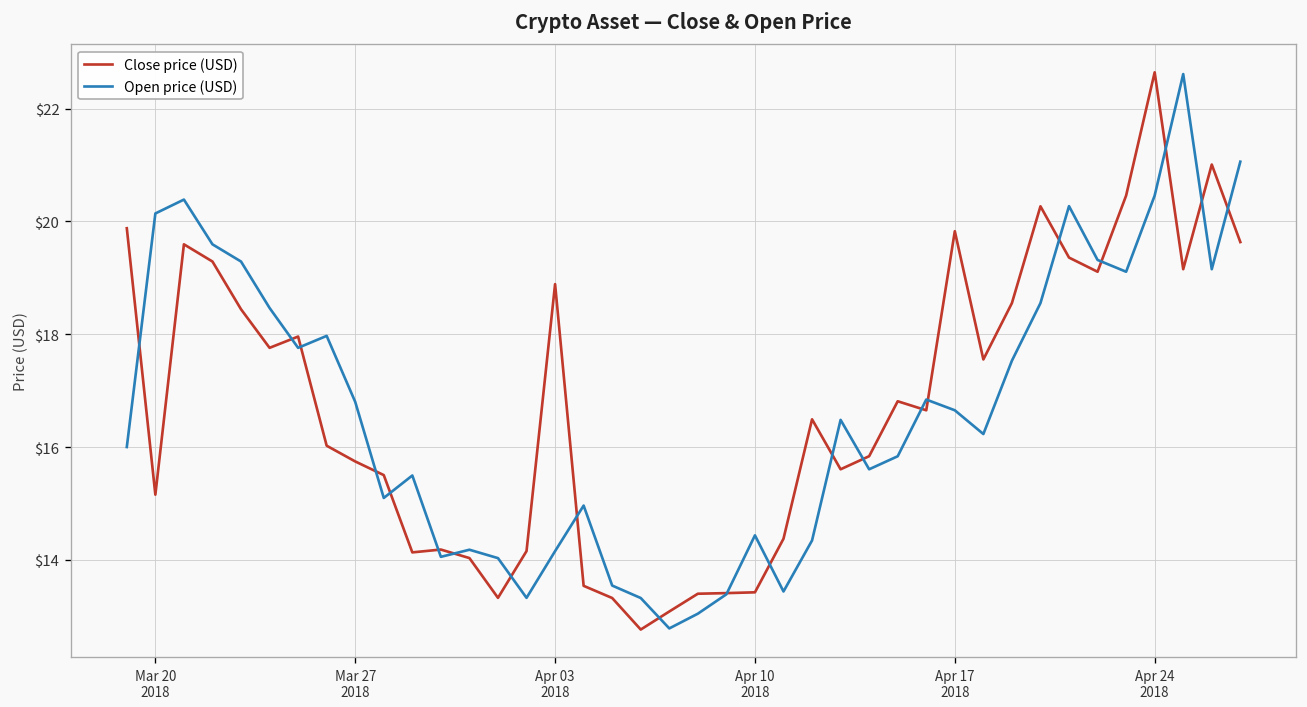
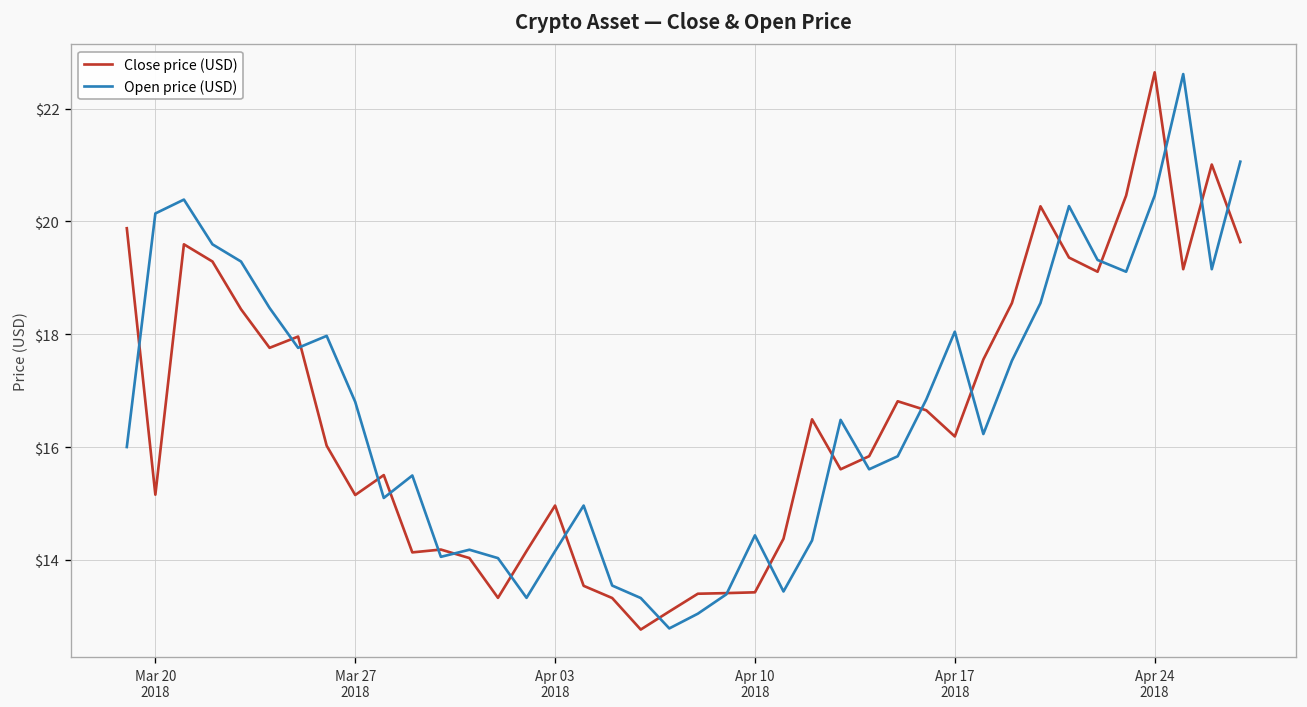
Close price (USD), Mar 27 2018: $15.7 -> $15.1
Close price (USD), Apr 03 2018: $18.9 -> $15.0
Close price (USD), Apr 17 2018: $19.8 -> $16.2
Open price (USD), Apr 17 2018: $16.7 -> $18.0
